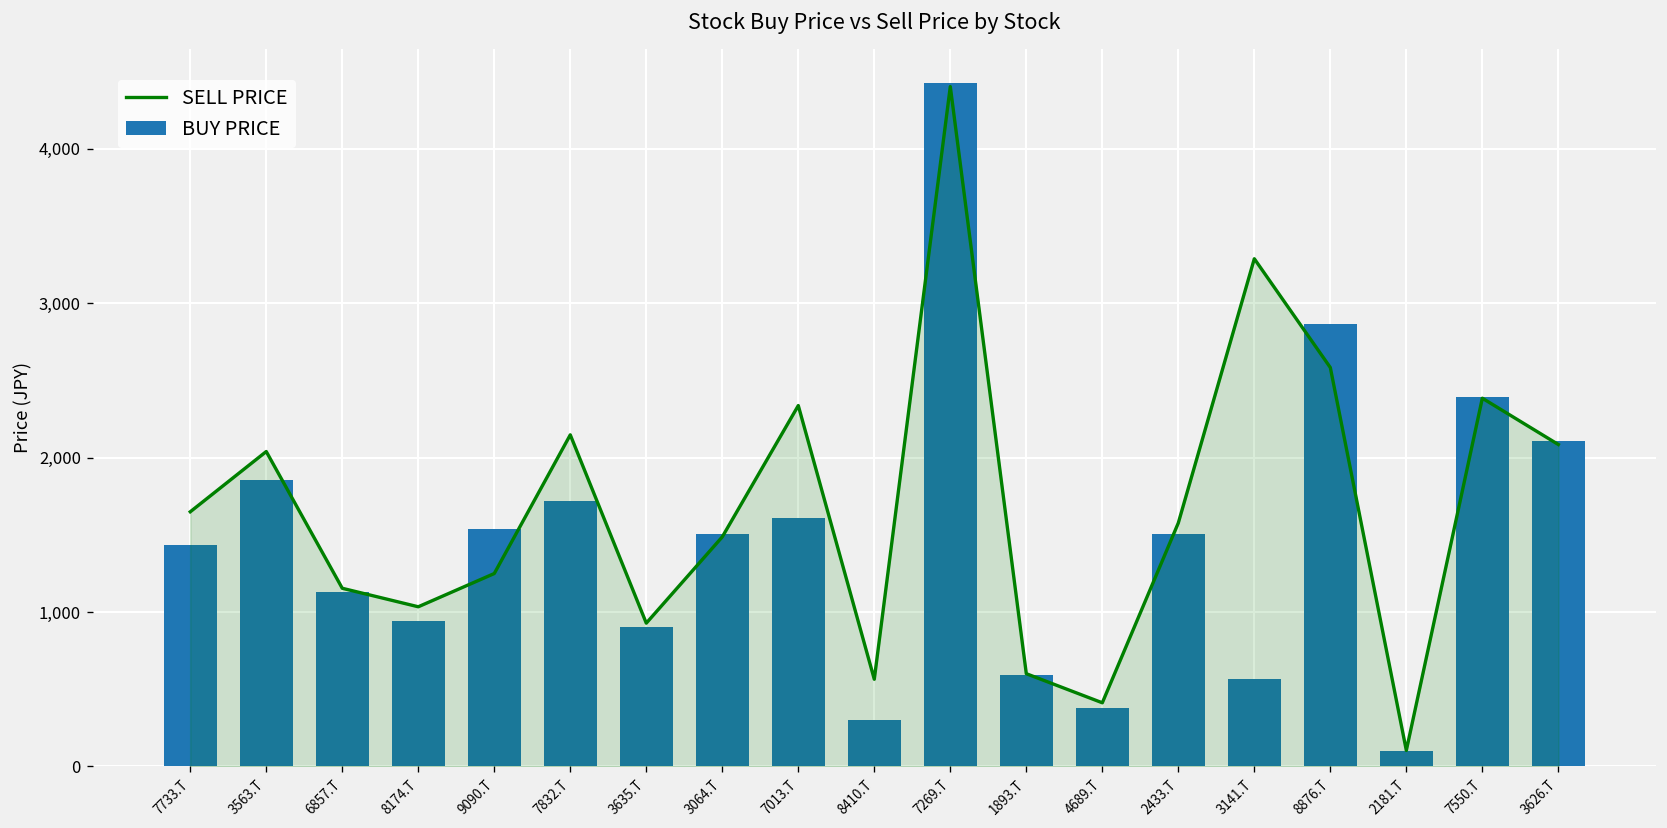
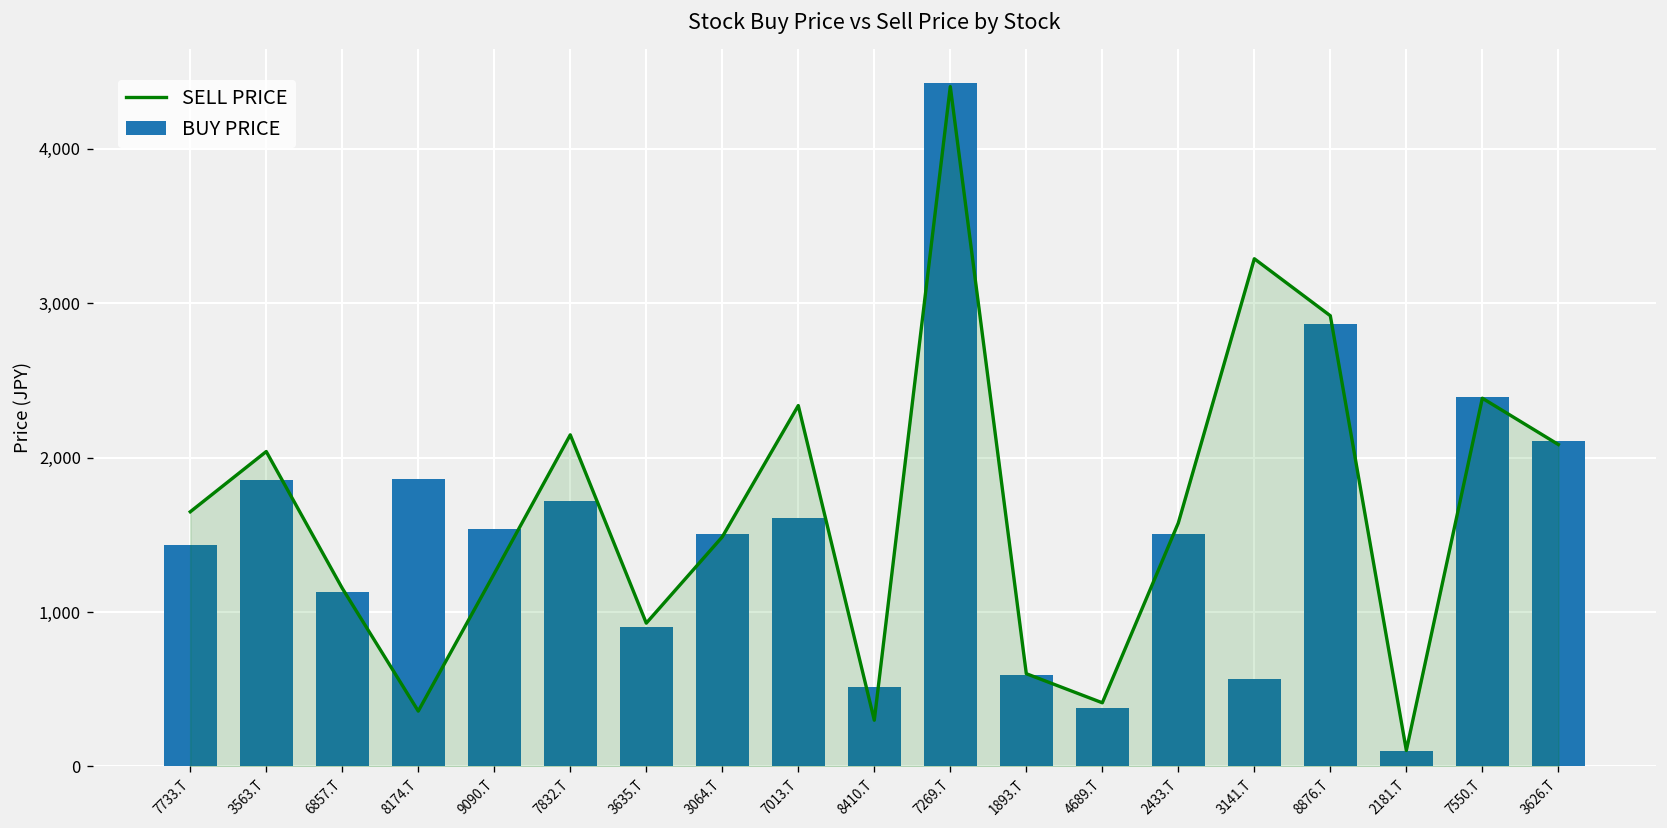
BUY PRICE, 8174.T: 940 -> 1,860
SELL PRICE, 8174.T: 1,030 -> 360
BUY PRICE, 8410.T: 300 -> 520
SELL PRICE, 8410.T: 560 -> 300
SELL PRICE, 8876.T: 2,580 -> 2,920
